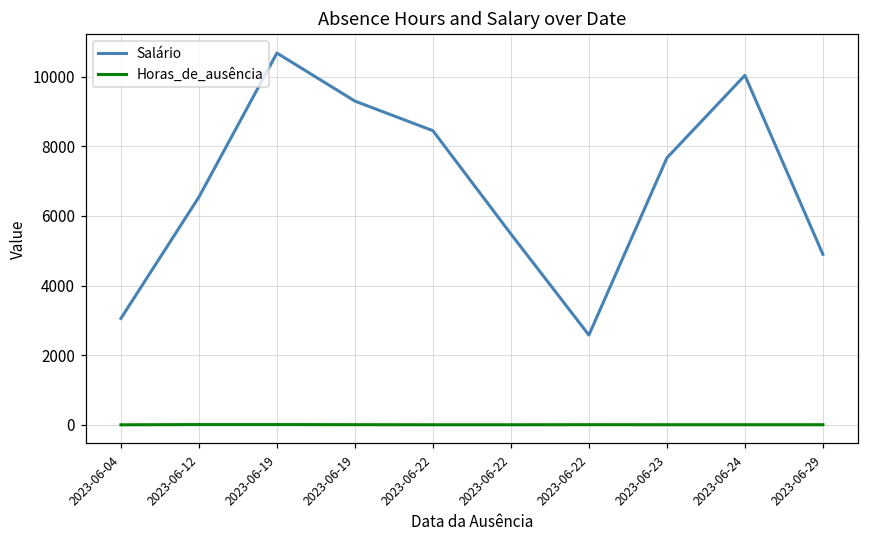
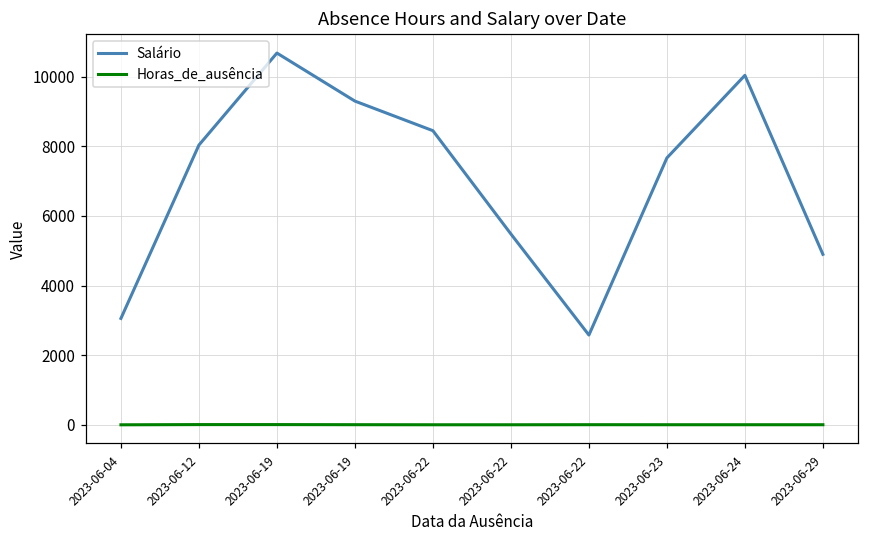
Salário, 2023-06-12: 6500 -> 8000
